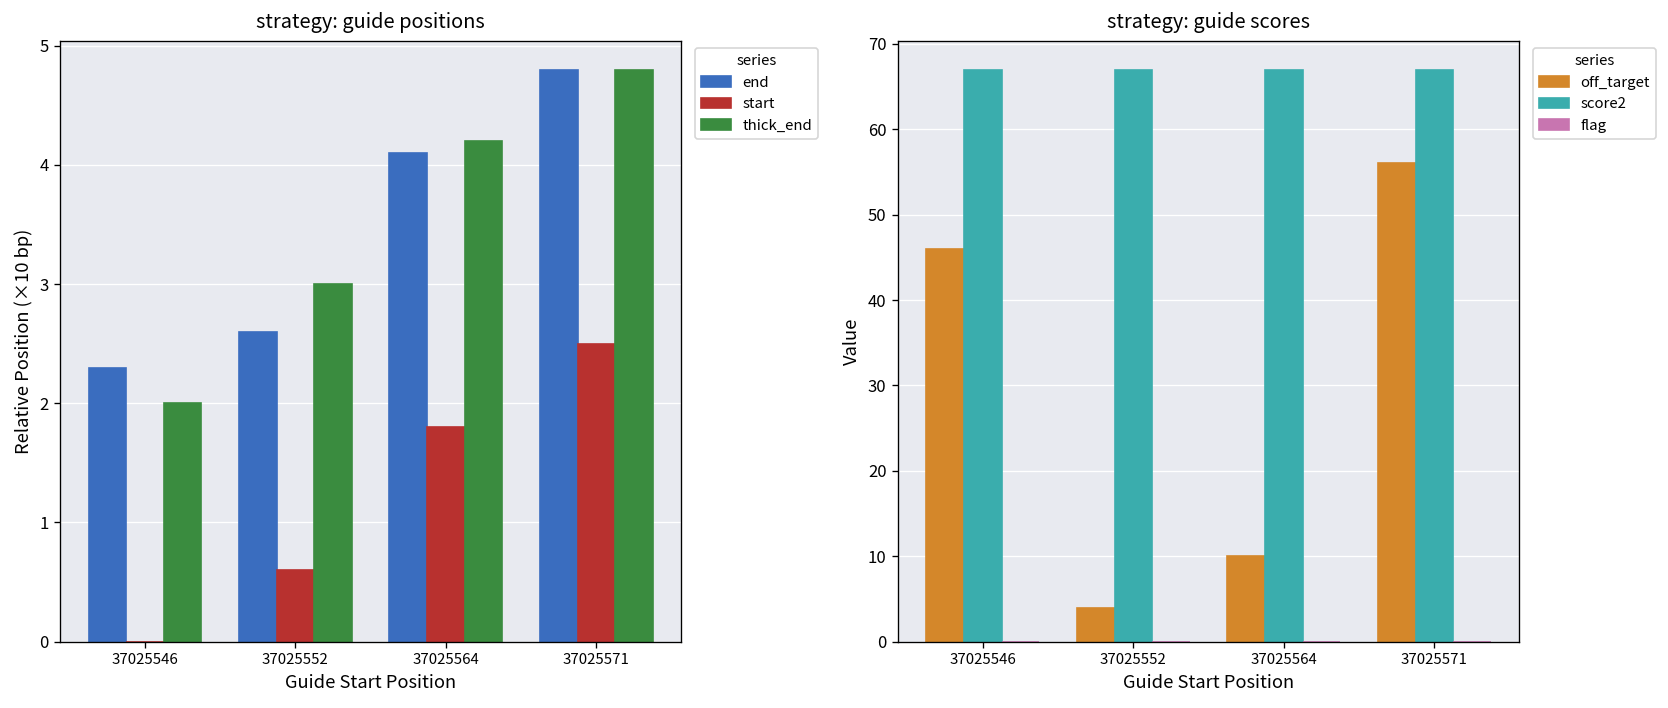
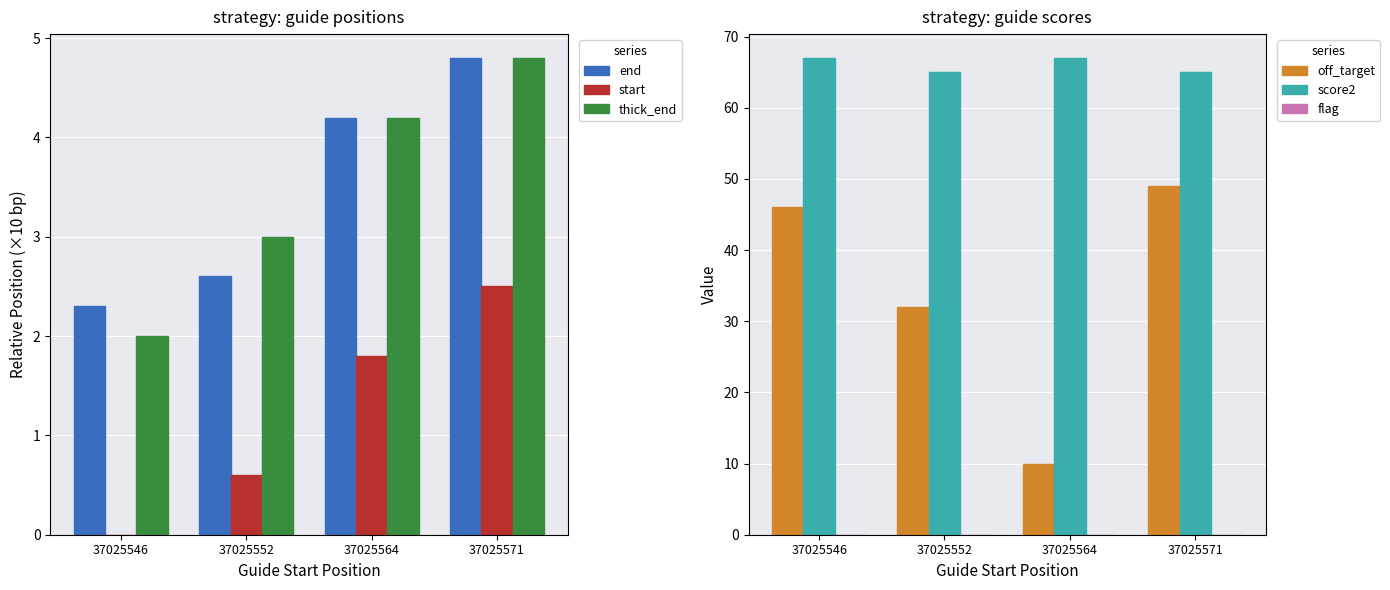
strategy: guide positions, end, 37025564: 4.1 -> 4.2
strategy: guide scores, off_target, 37025552: 4 -> 32
strategy: guide scores, score2, 37025552: 67 -> 65
strategy: guide scores, off_target, 37025571: 56 -> 49
strategy: guide scores, score2, 37025571: 67 -> 65
